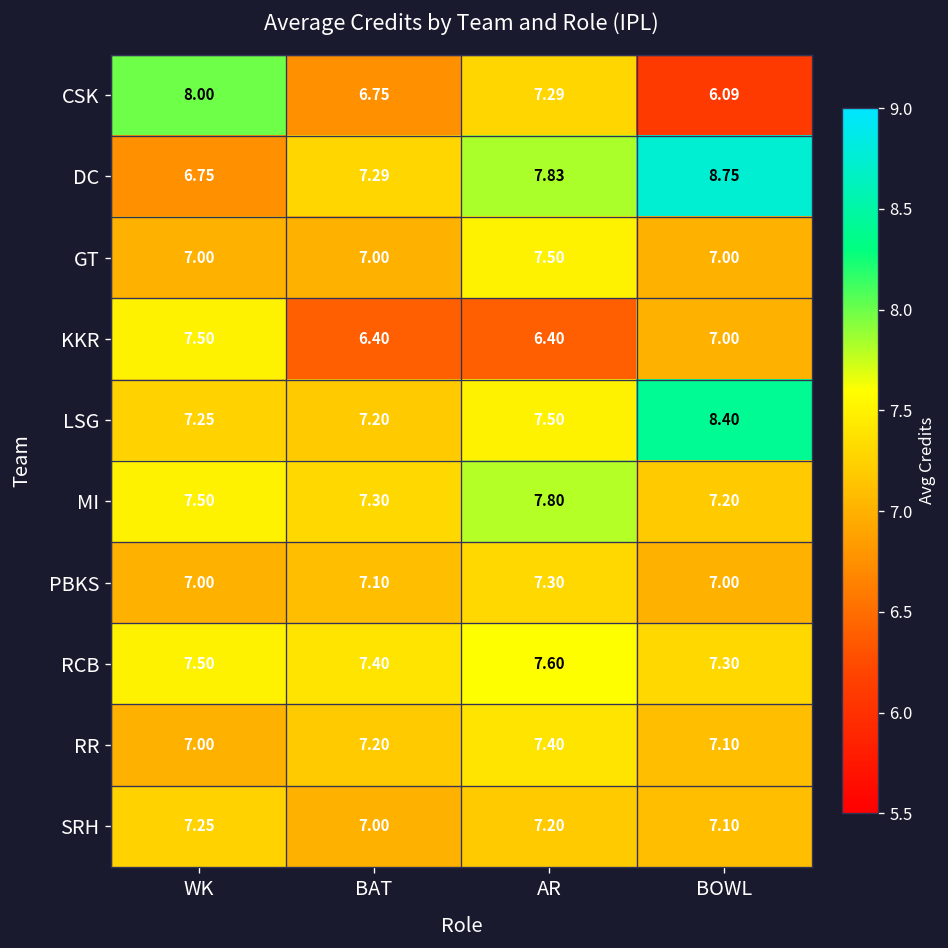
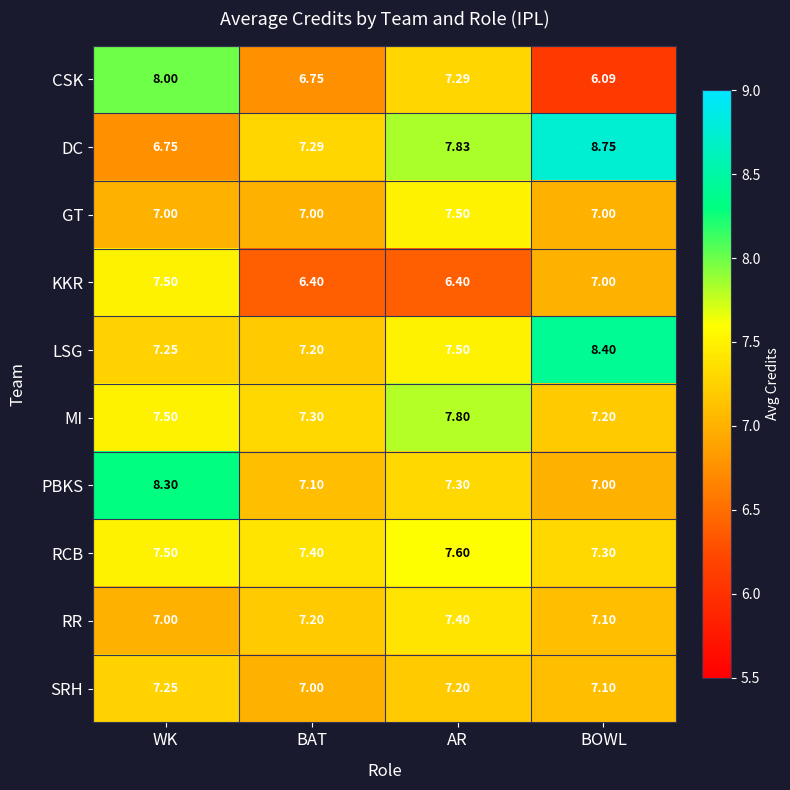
PBKS, WK: 7.00 -> 8.30
